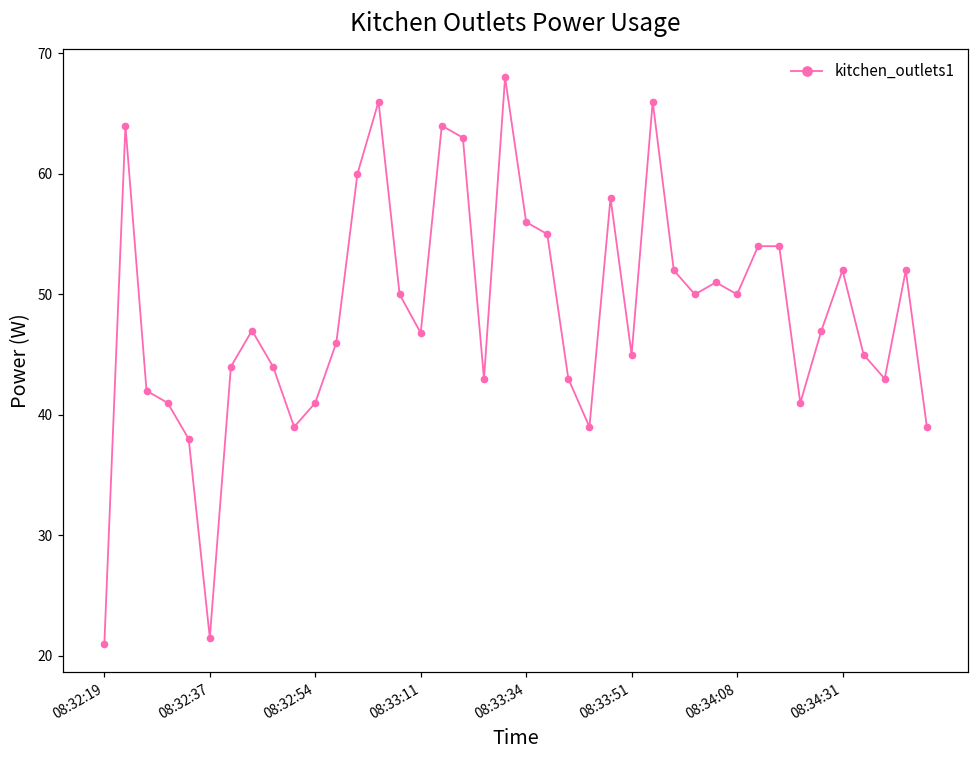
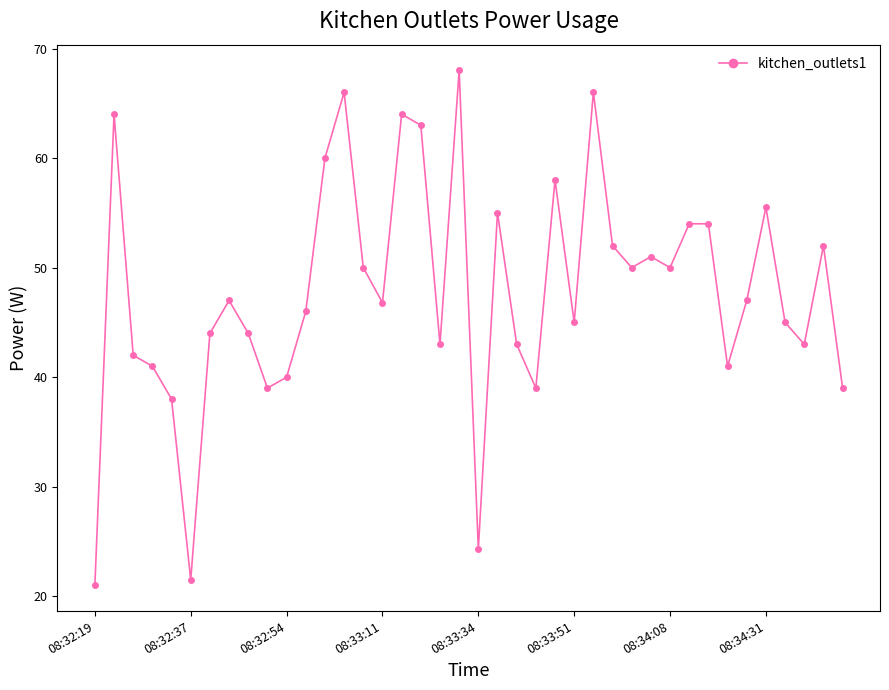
08:32:54: 41 -> 40
08:33:34: 56.0 -> 24.3
08:34:31: 52.0 -> 55.5
